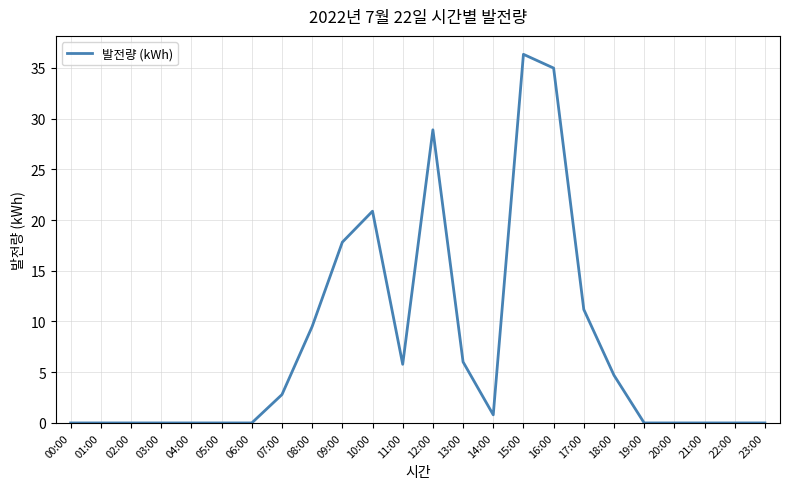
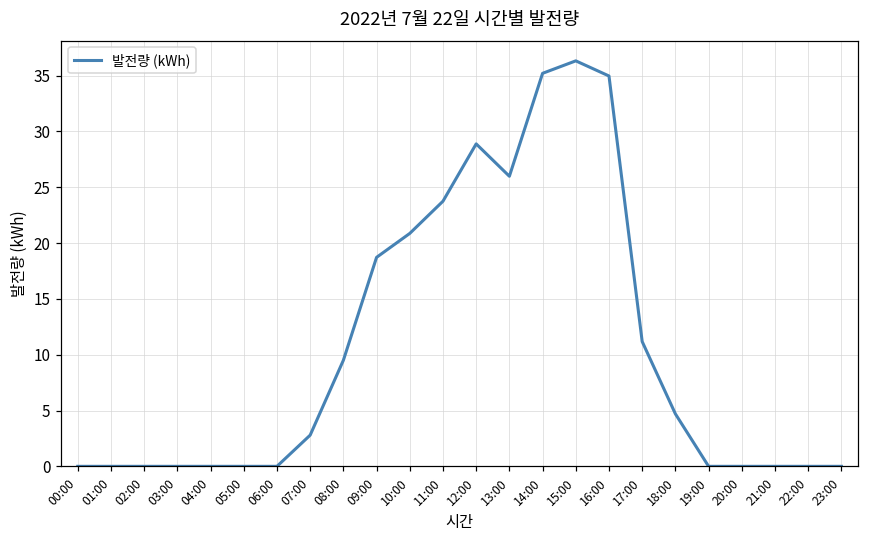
09:00: 17.8 -> 18.7
11:00: 5.8 -> 23.8
13:00: 6.0 -> 26.0
14:00: 0.8 -> 35.2
